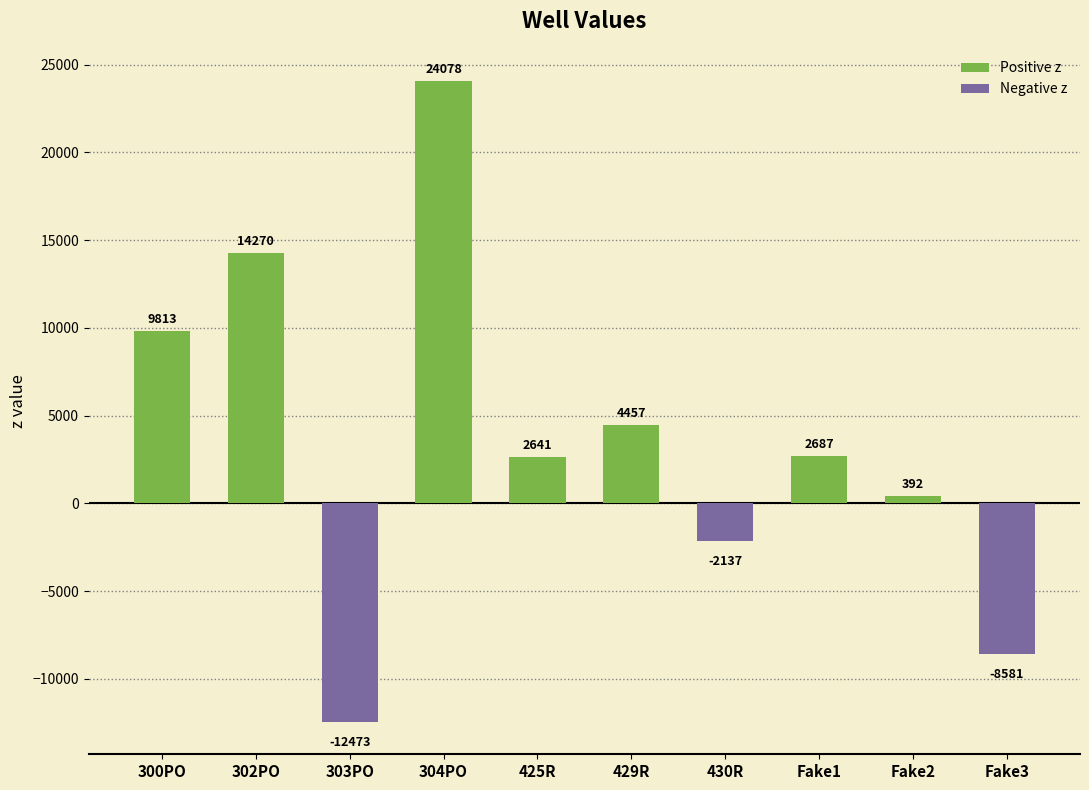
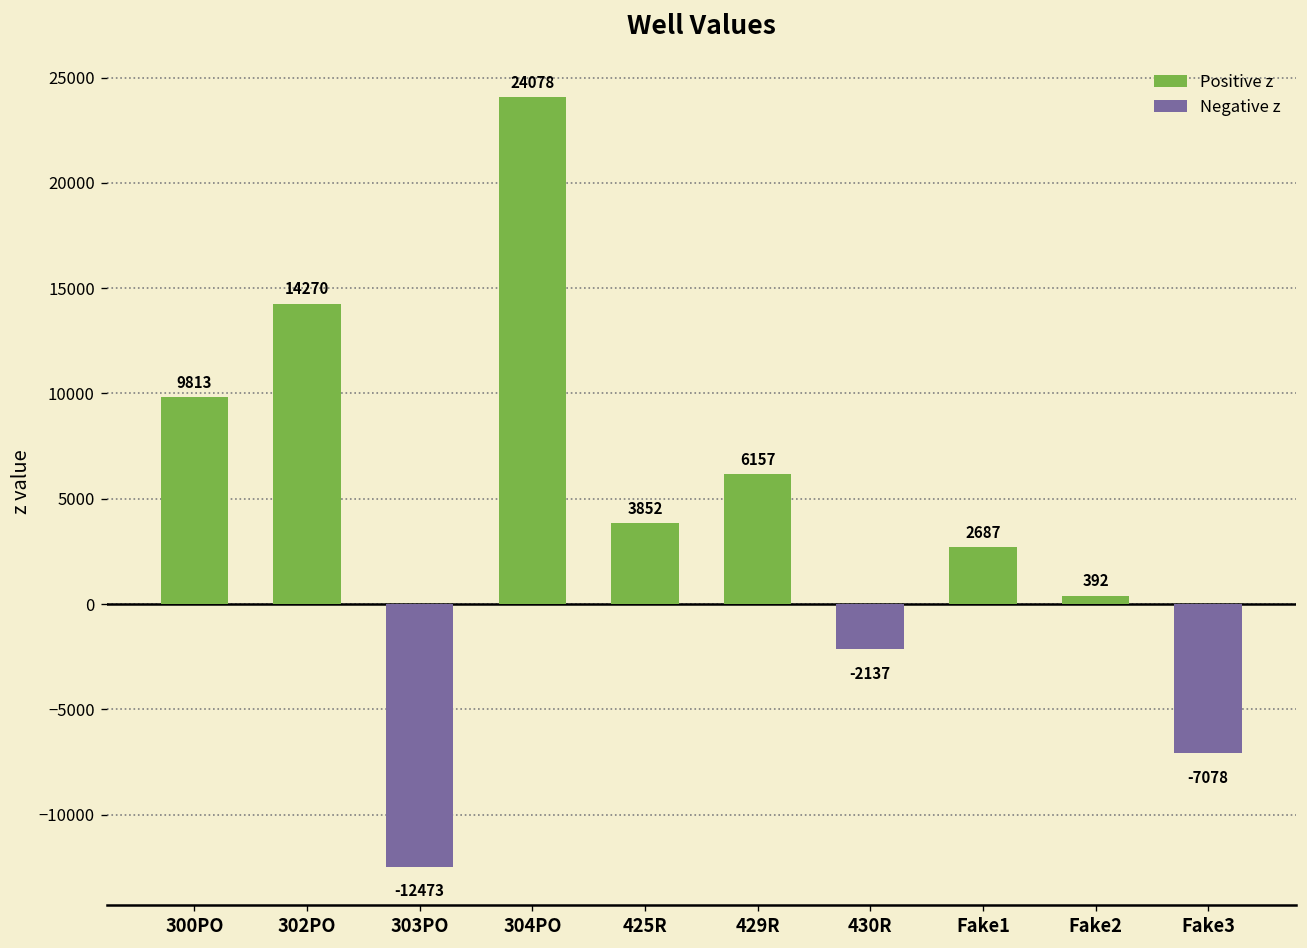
425R: 2641 -> 3852
429R: 4457 -> 6157
Fake3: -8581 -> -7078
